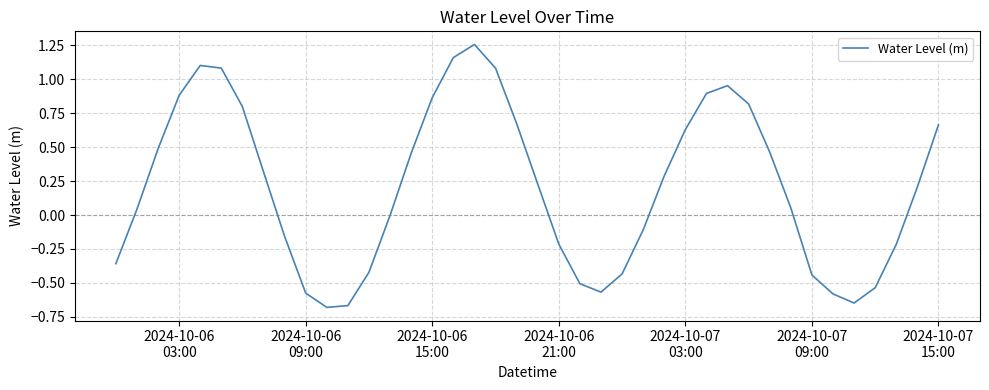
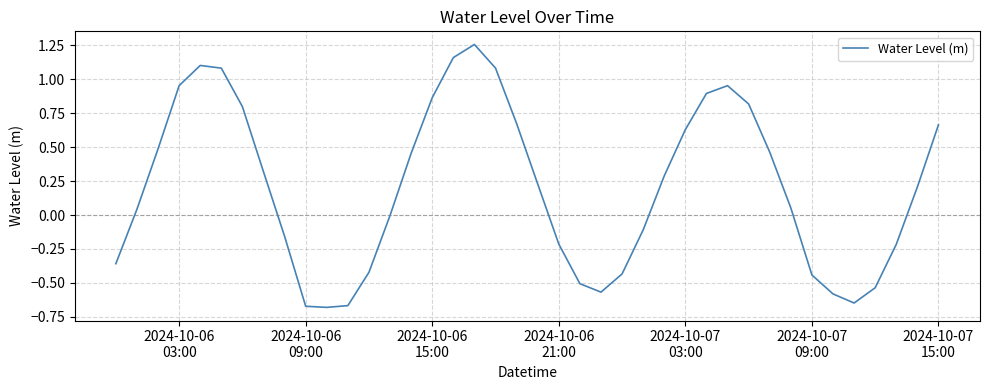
2024-10-06 03:00: 0.88 -> 0.95
2024-10-06 09:00: -0.58 -> -0.67
